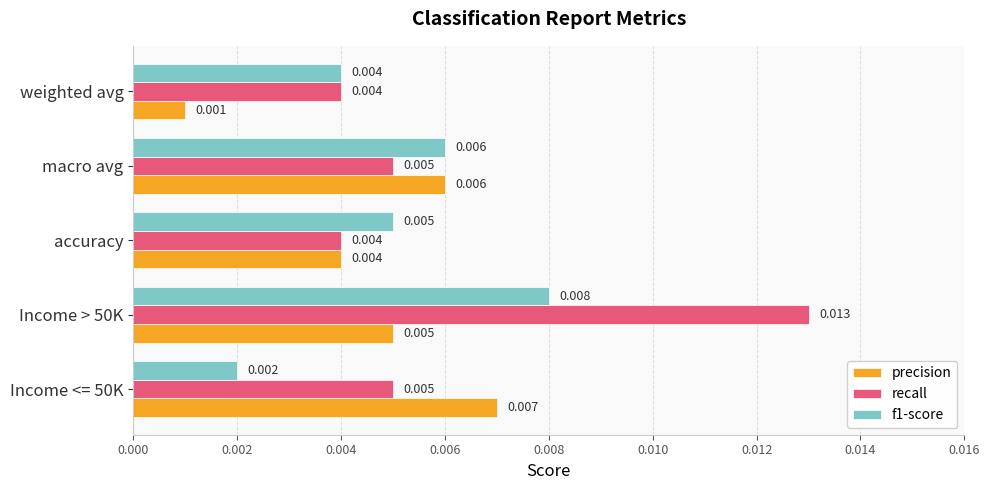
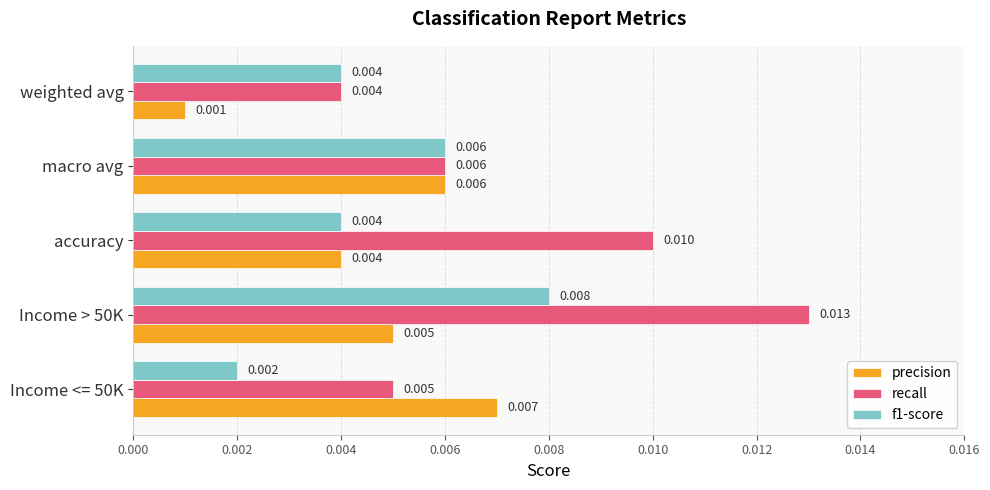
recall, macro avg: 0.005 -> 0.006
f1-score, accuracy: 0.005 -> 0.004
recall, accuracy: 0.004 -> 0.010
